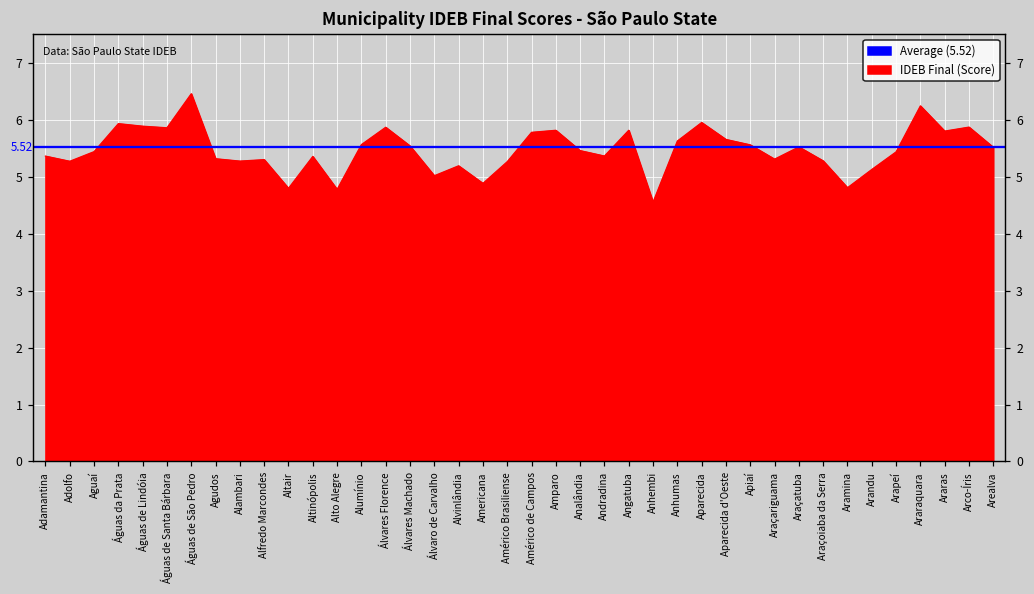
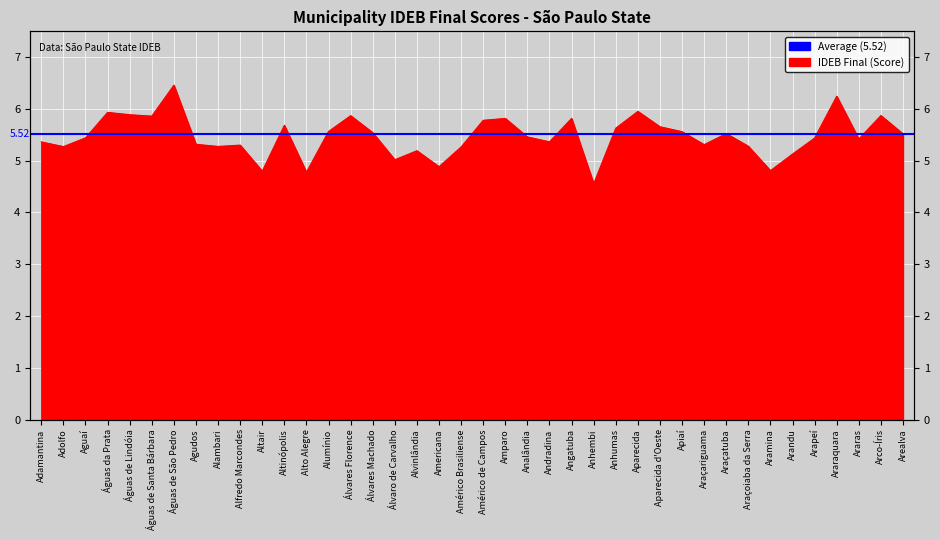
Altinópolis: 5.4 -> 5.7
Araras: 5.8 -> 5.4
